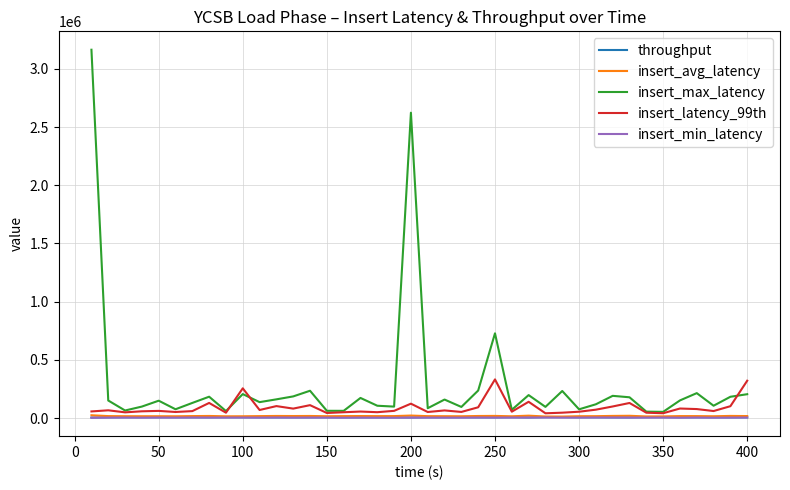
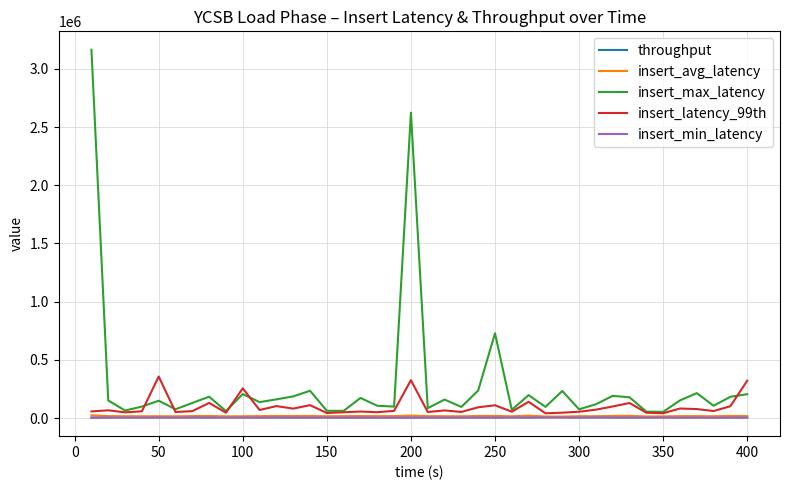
insert_latency_99th, 50: 60000 -> 360000
insert_latency_99th, 200: 120000 -> 330000
insert_latency_99th, 250: 330000 -> 110000
